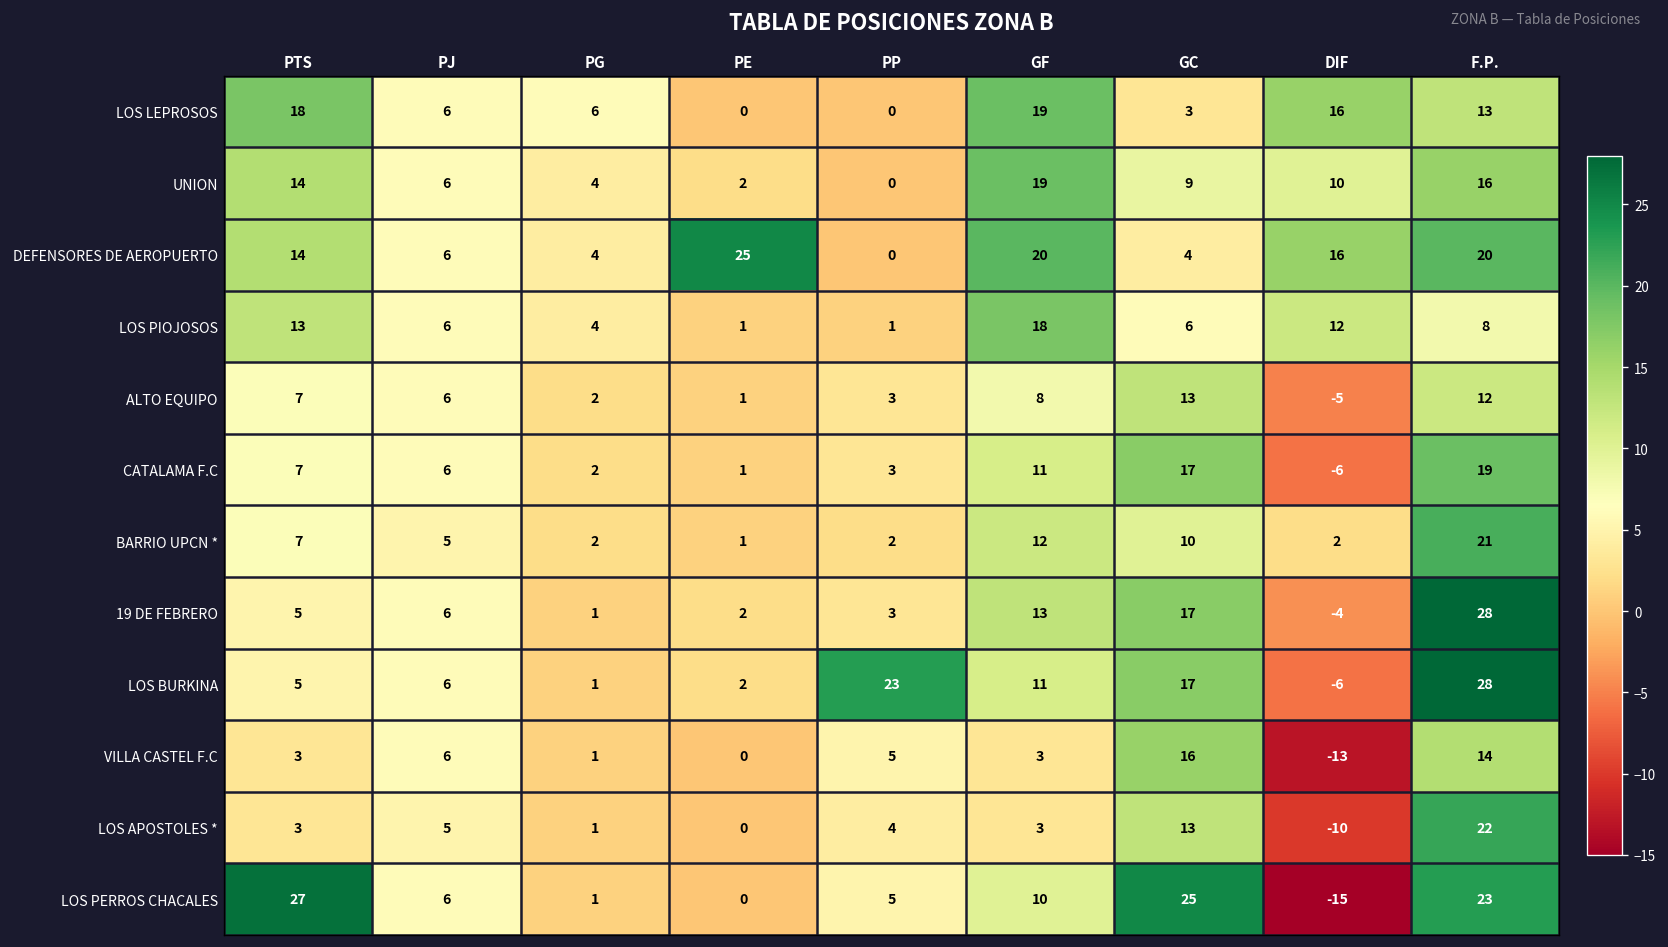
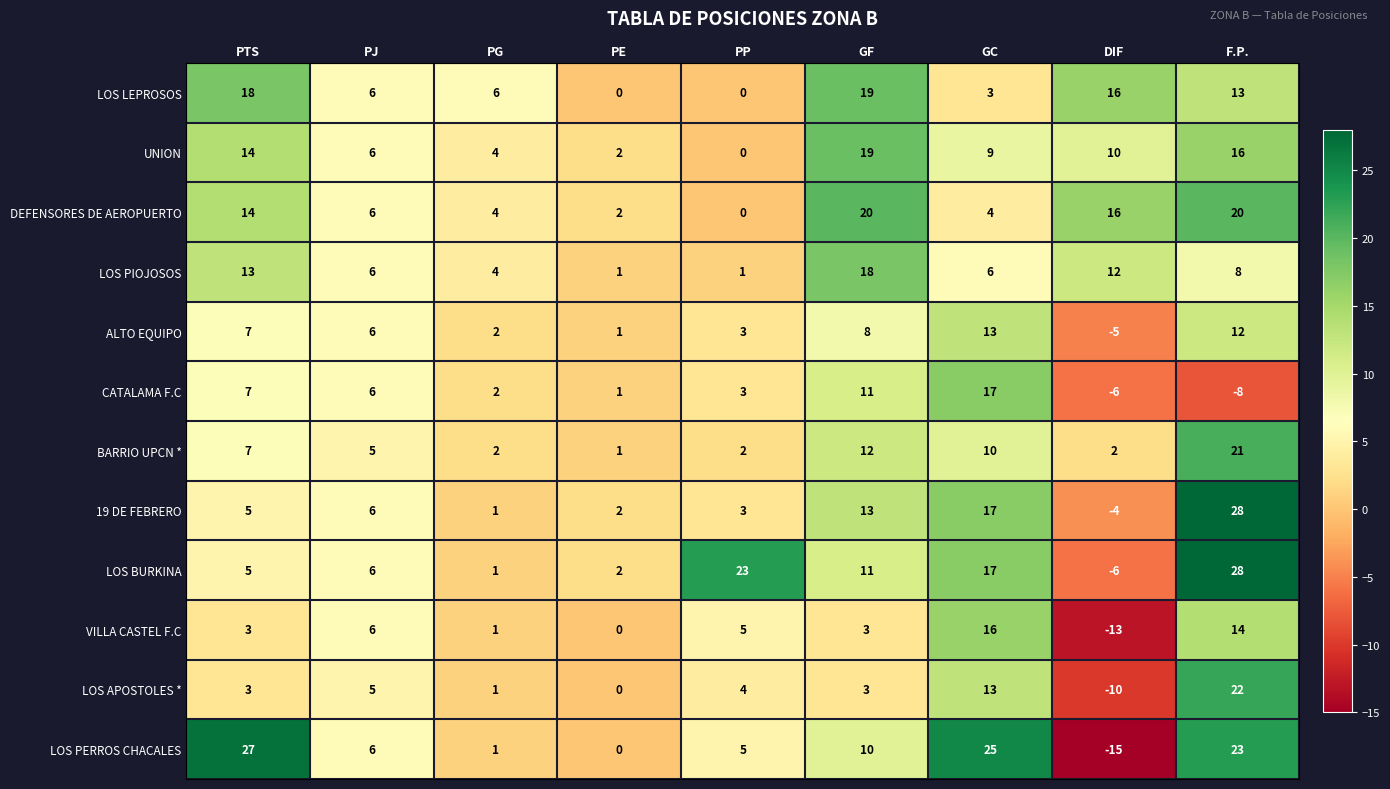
DEFENSORES DE AEROPUERTO, PE: 25 -> 2
CATALAMA F.C, F.P.: 19 -> -8
